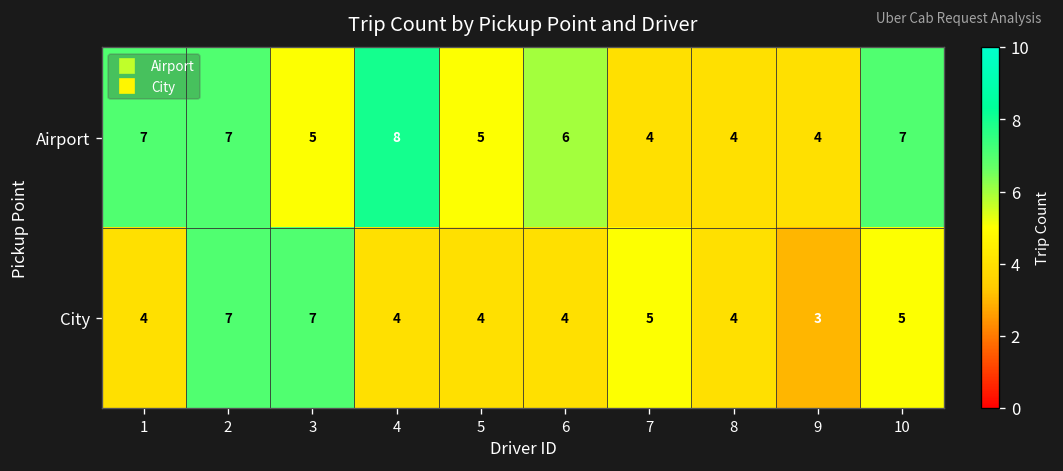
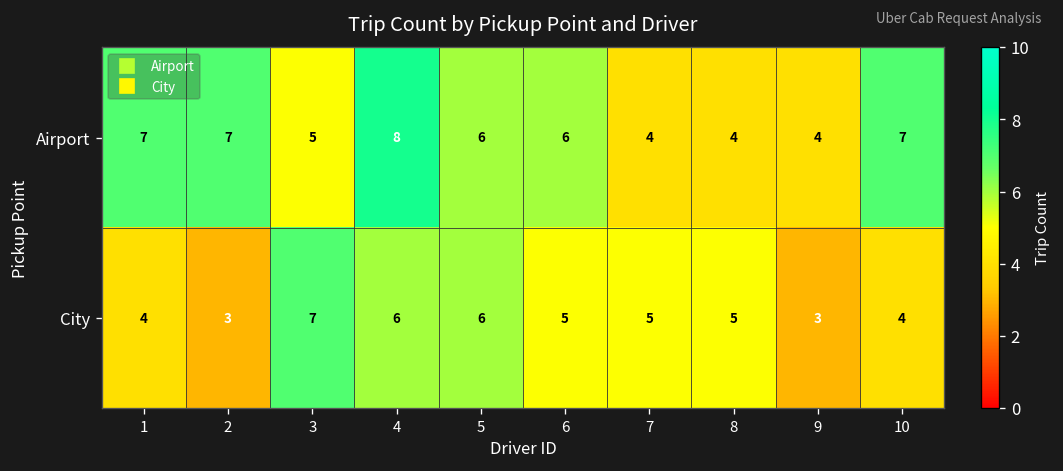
Airport, 5: 5 -> 6
City, 2: 7 -> 3
City, 4: 4 -> 6
City, 5: 4 -> 6
City, 6: 4 -> 5
City, 8: 4 -> 5
City, 10: 5 -> 4
